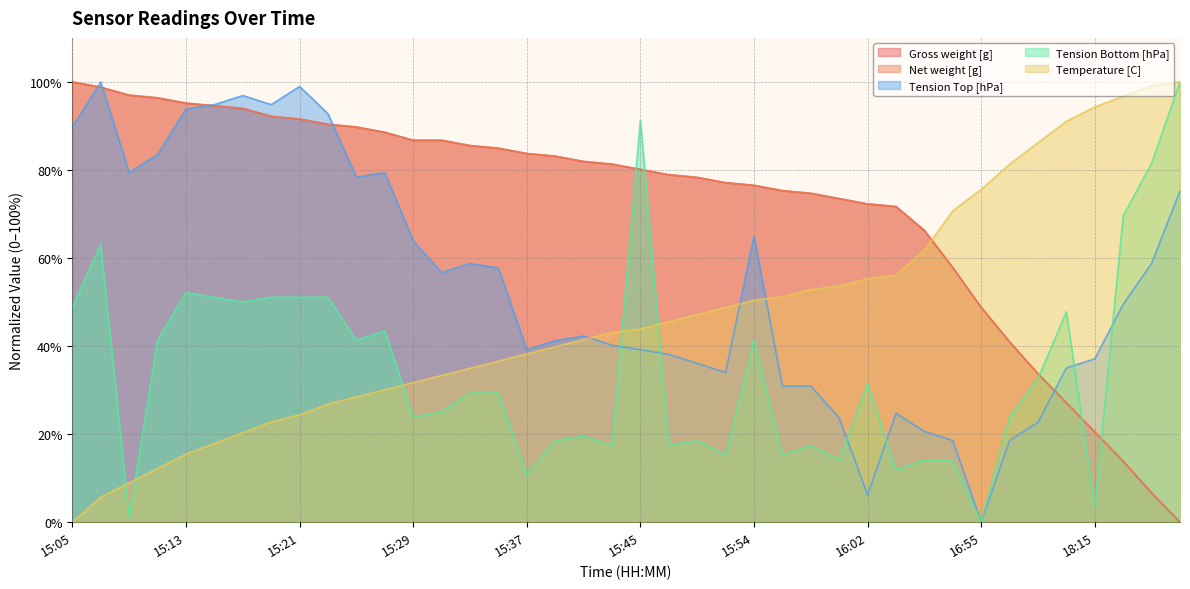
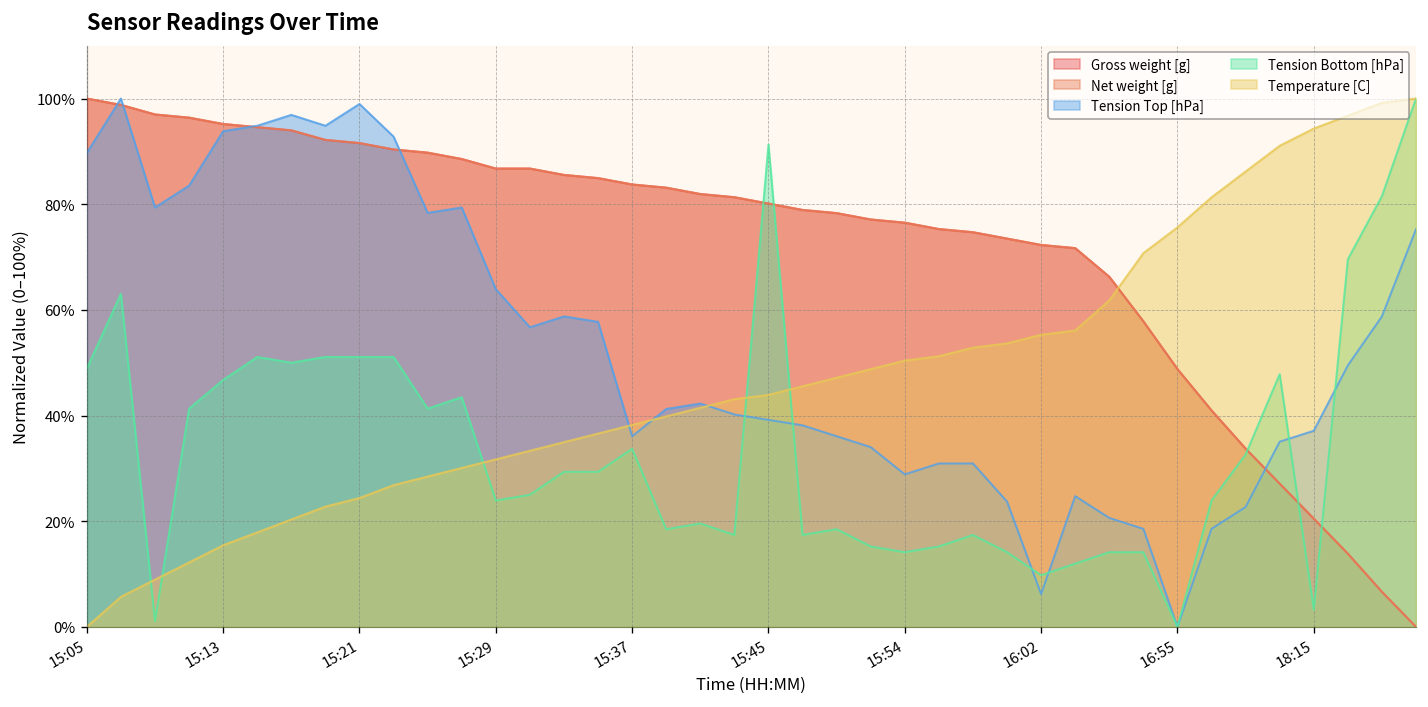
Tension Bottom [hPa], 15:13: 52% -> 47%
Tension Top [hPa], 15:37: 39% -> 36%
Tension Bottom [hPa], 15:37: 11% -> 34%
Tension Top [hPa], 15:54: 65% -> 29%
Tension Bottom [hPa], 15:54: 41% -> 14%
Tension Bottom [hPa], 16:02: 32% -> 10%
